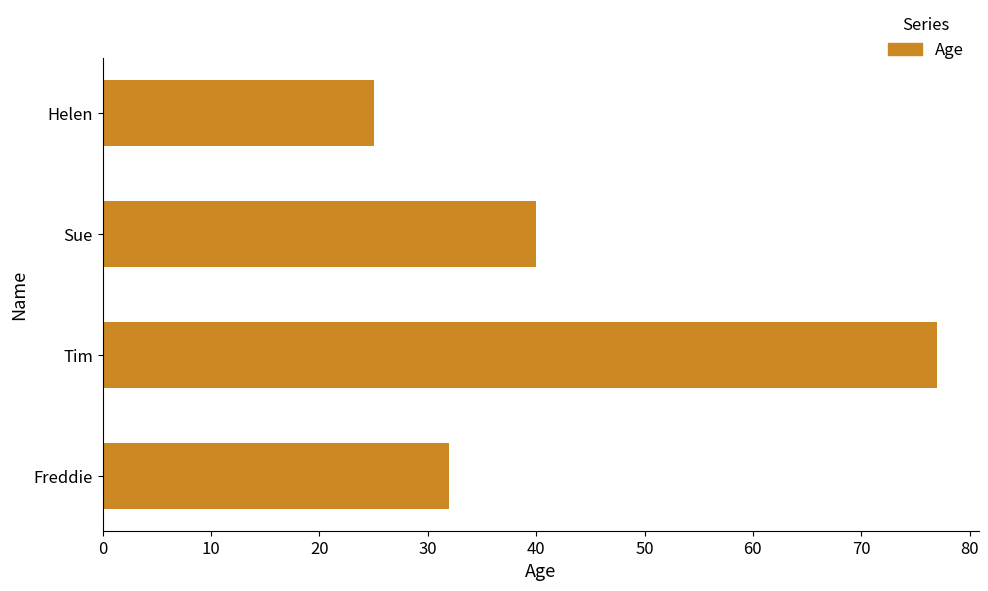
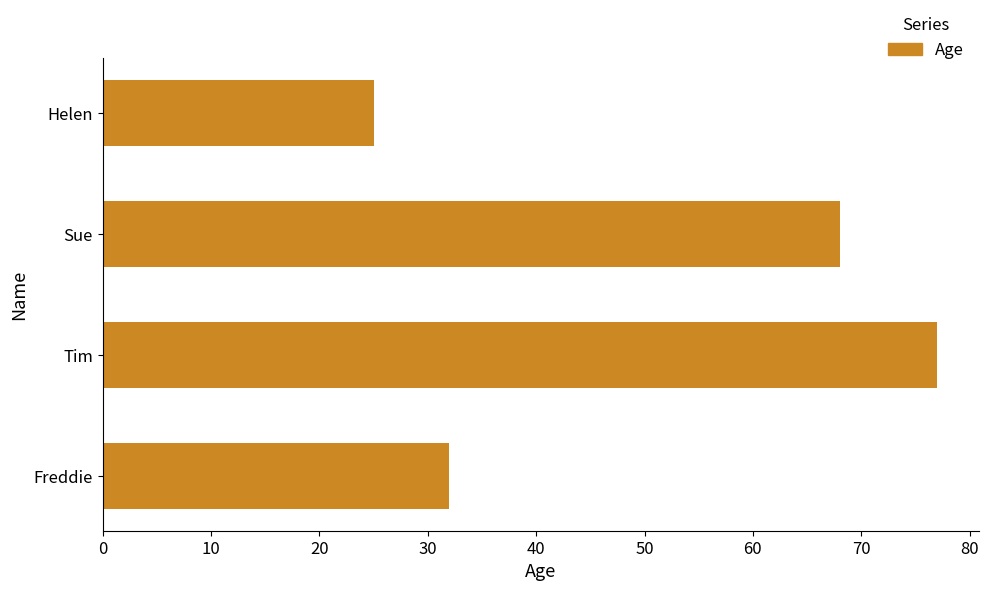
Sue: 40 -> 68
